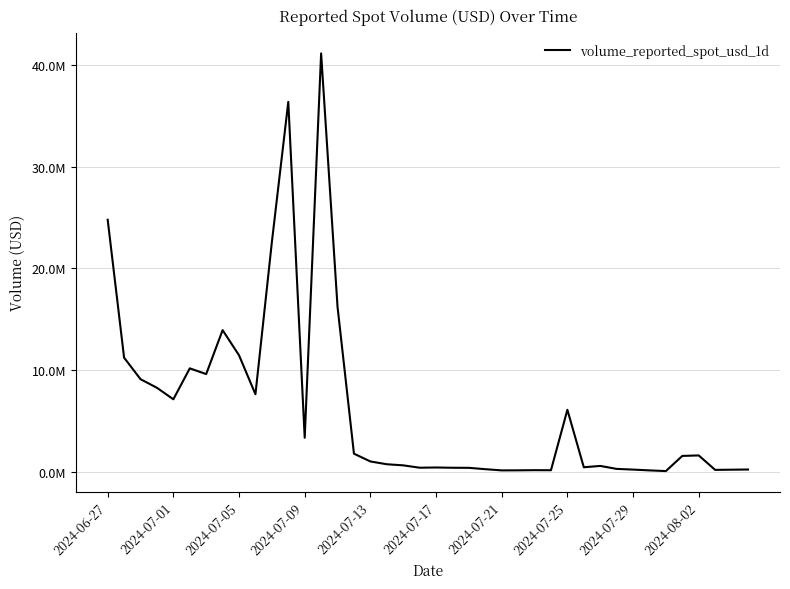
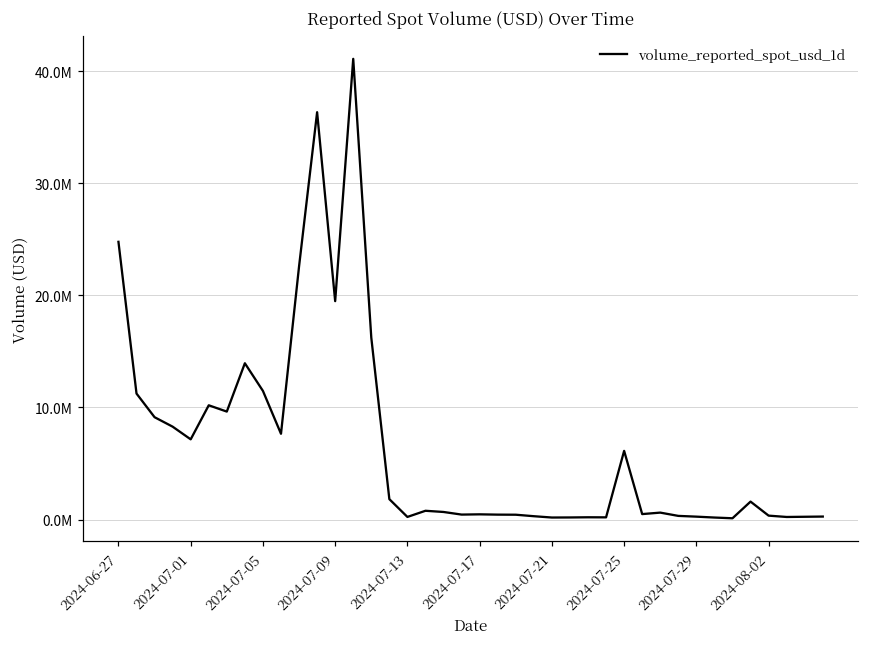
2024-07-09: 3400000 -> 19500000
2024-07-13: 1100000 -> 200000
2024-08-02: 1600000 -> 300000
